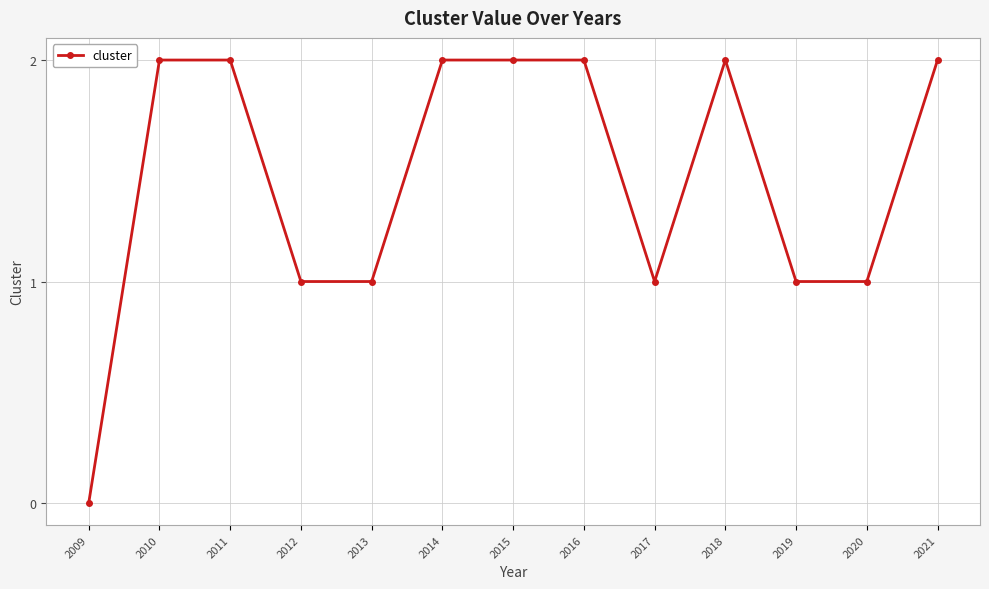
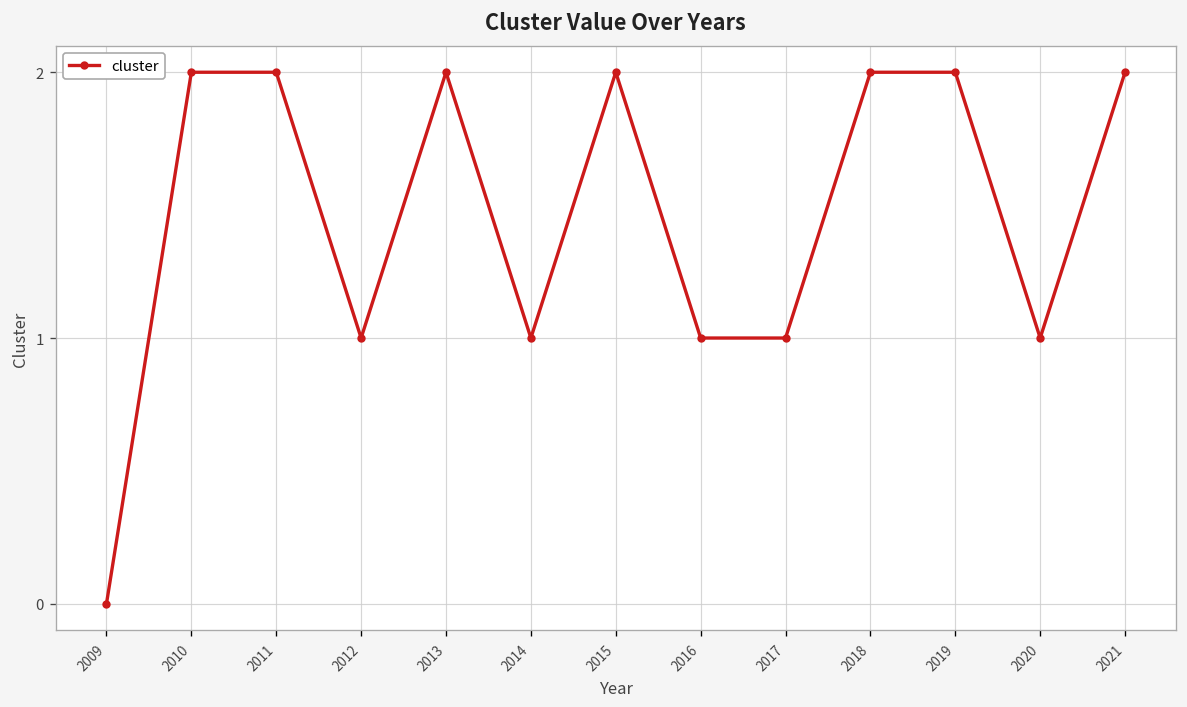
2013: 1 -> 2
2014: 2 -> 1
2016: 2 -> 1
2019: 1 -> 2
